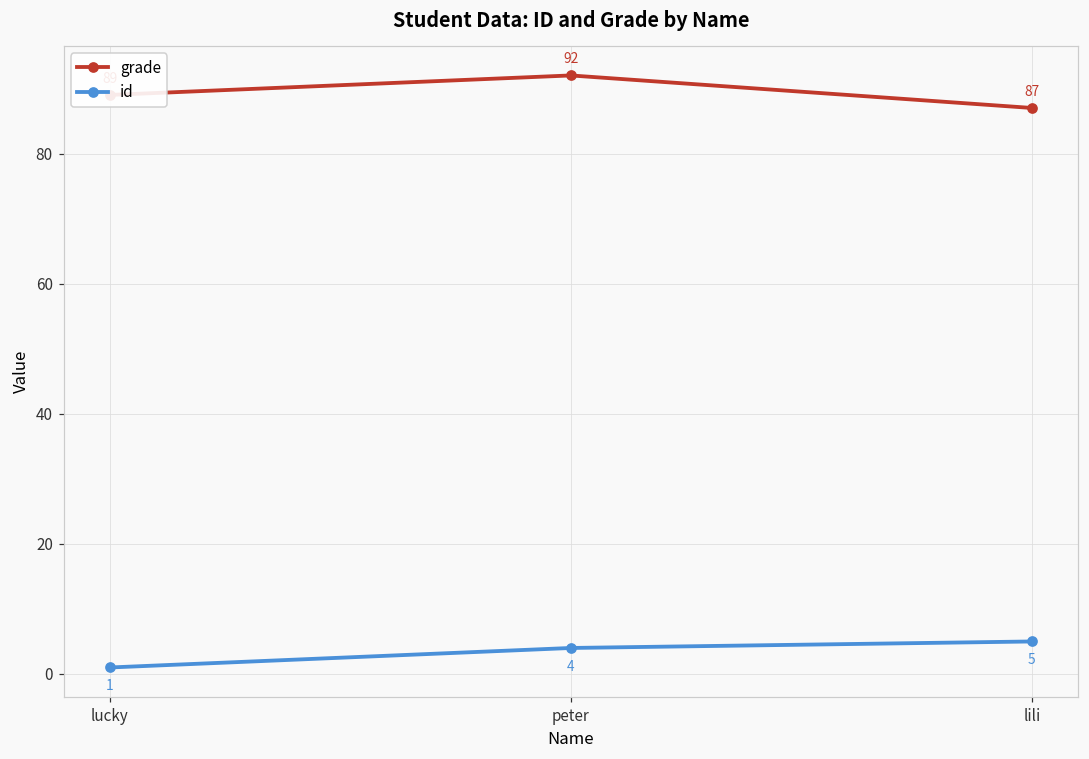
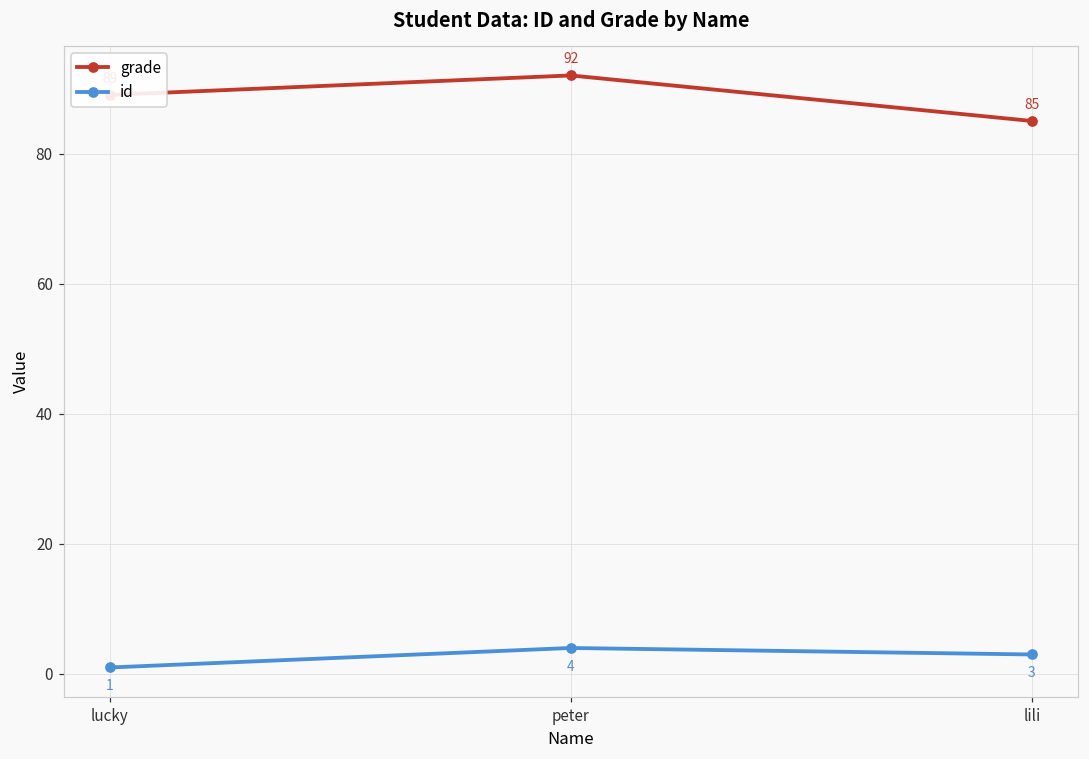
grade, lili: 87 -> 85
id, lili: 5 -> 3
